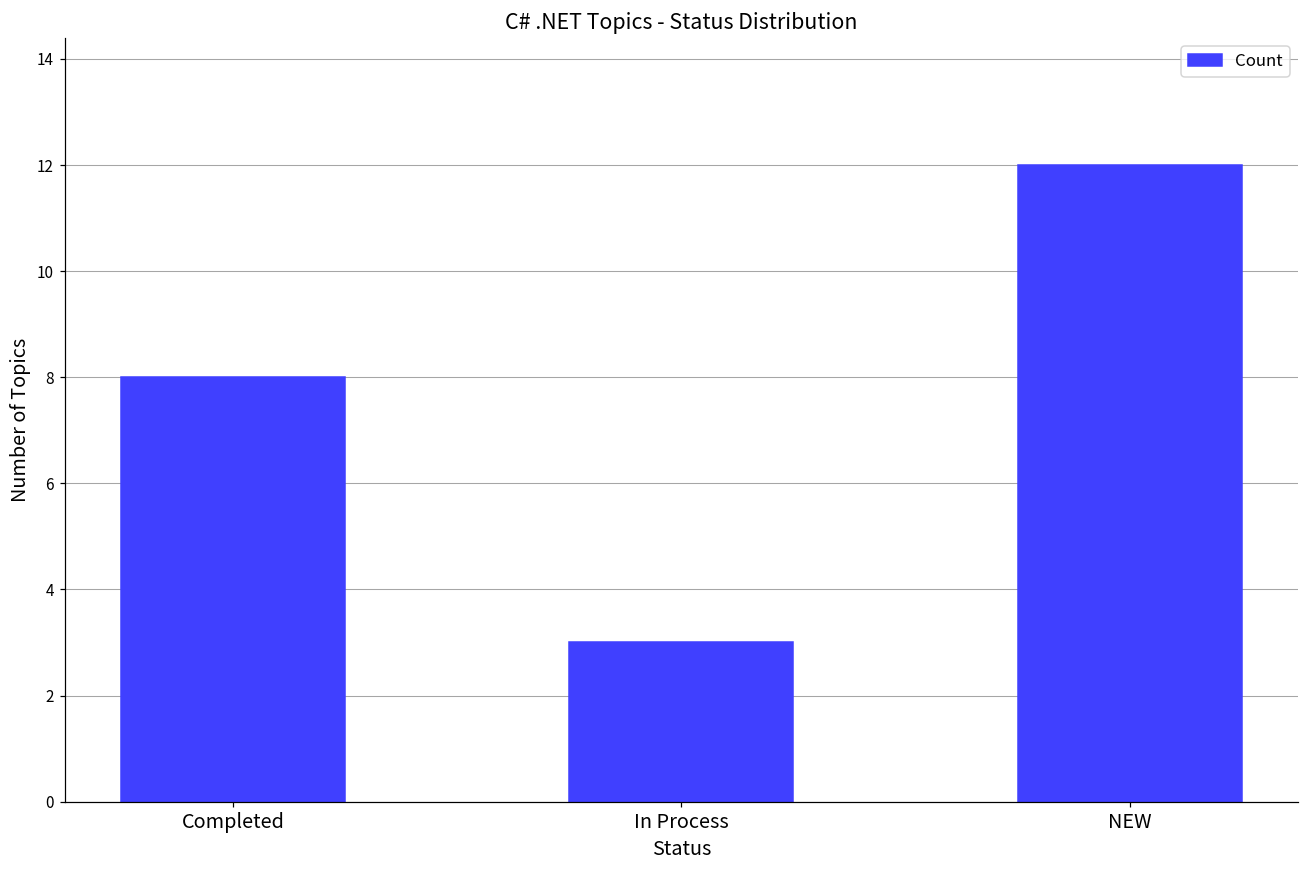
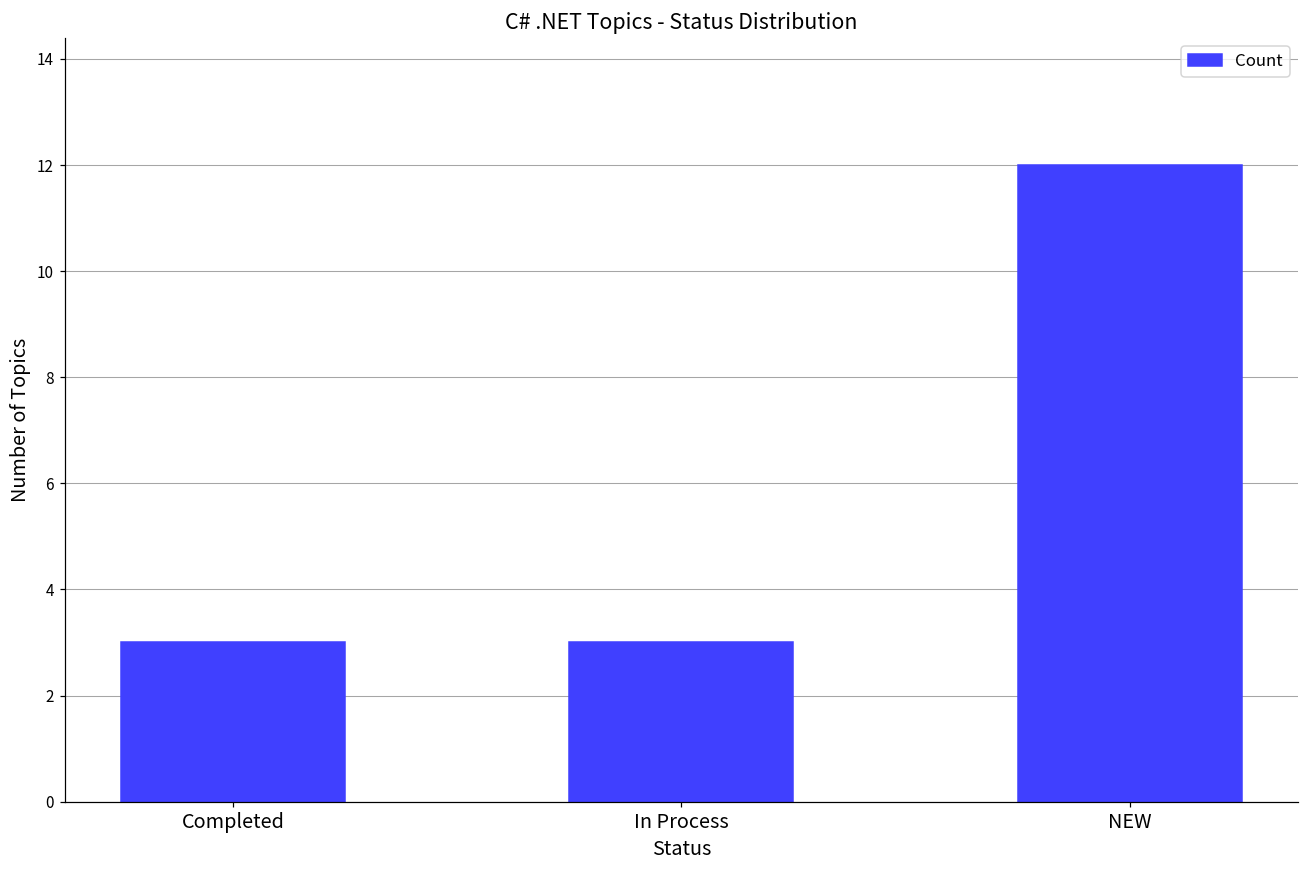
Completed: 8 -> 3
